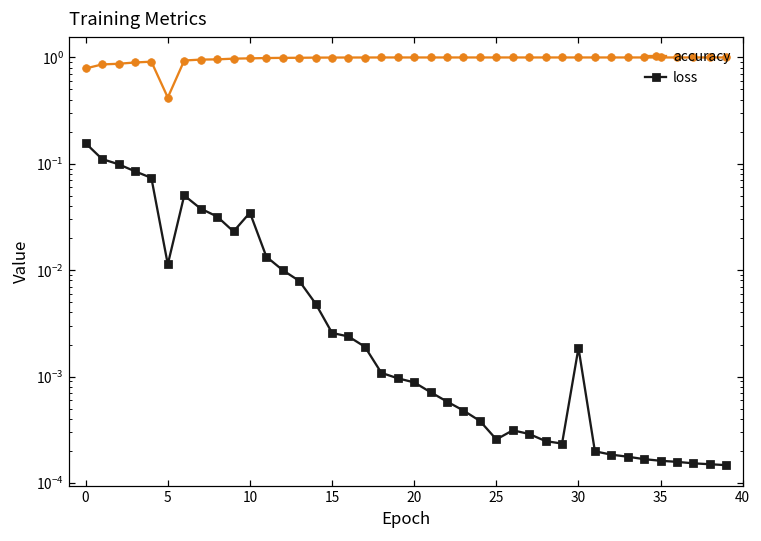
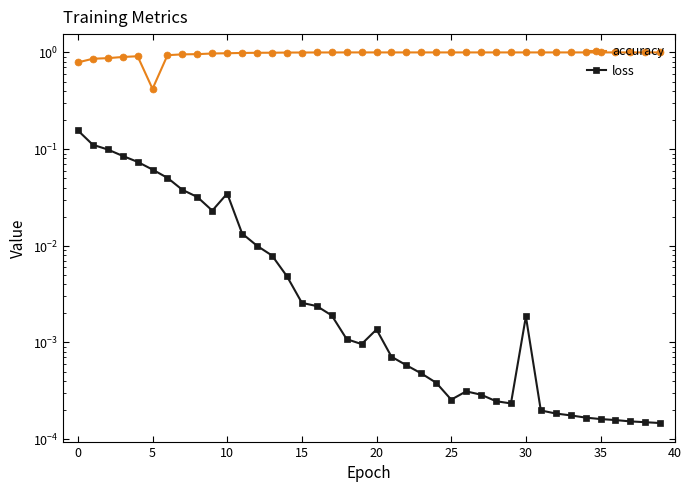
loss, 5: 0.011 -> 0.06
loss, 20: 0.0009 -> 0.0014
